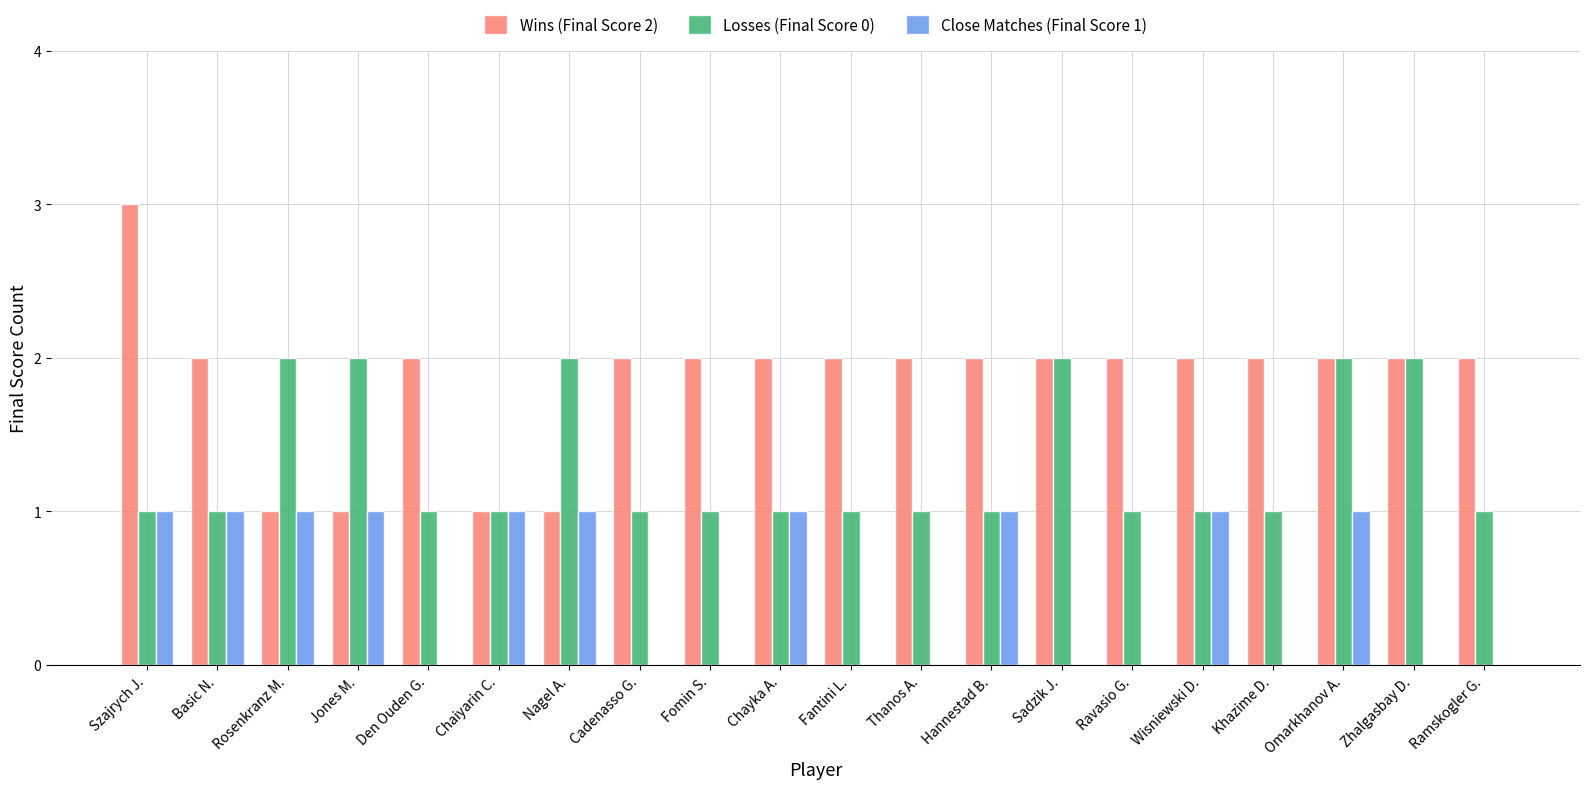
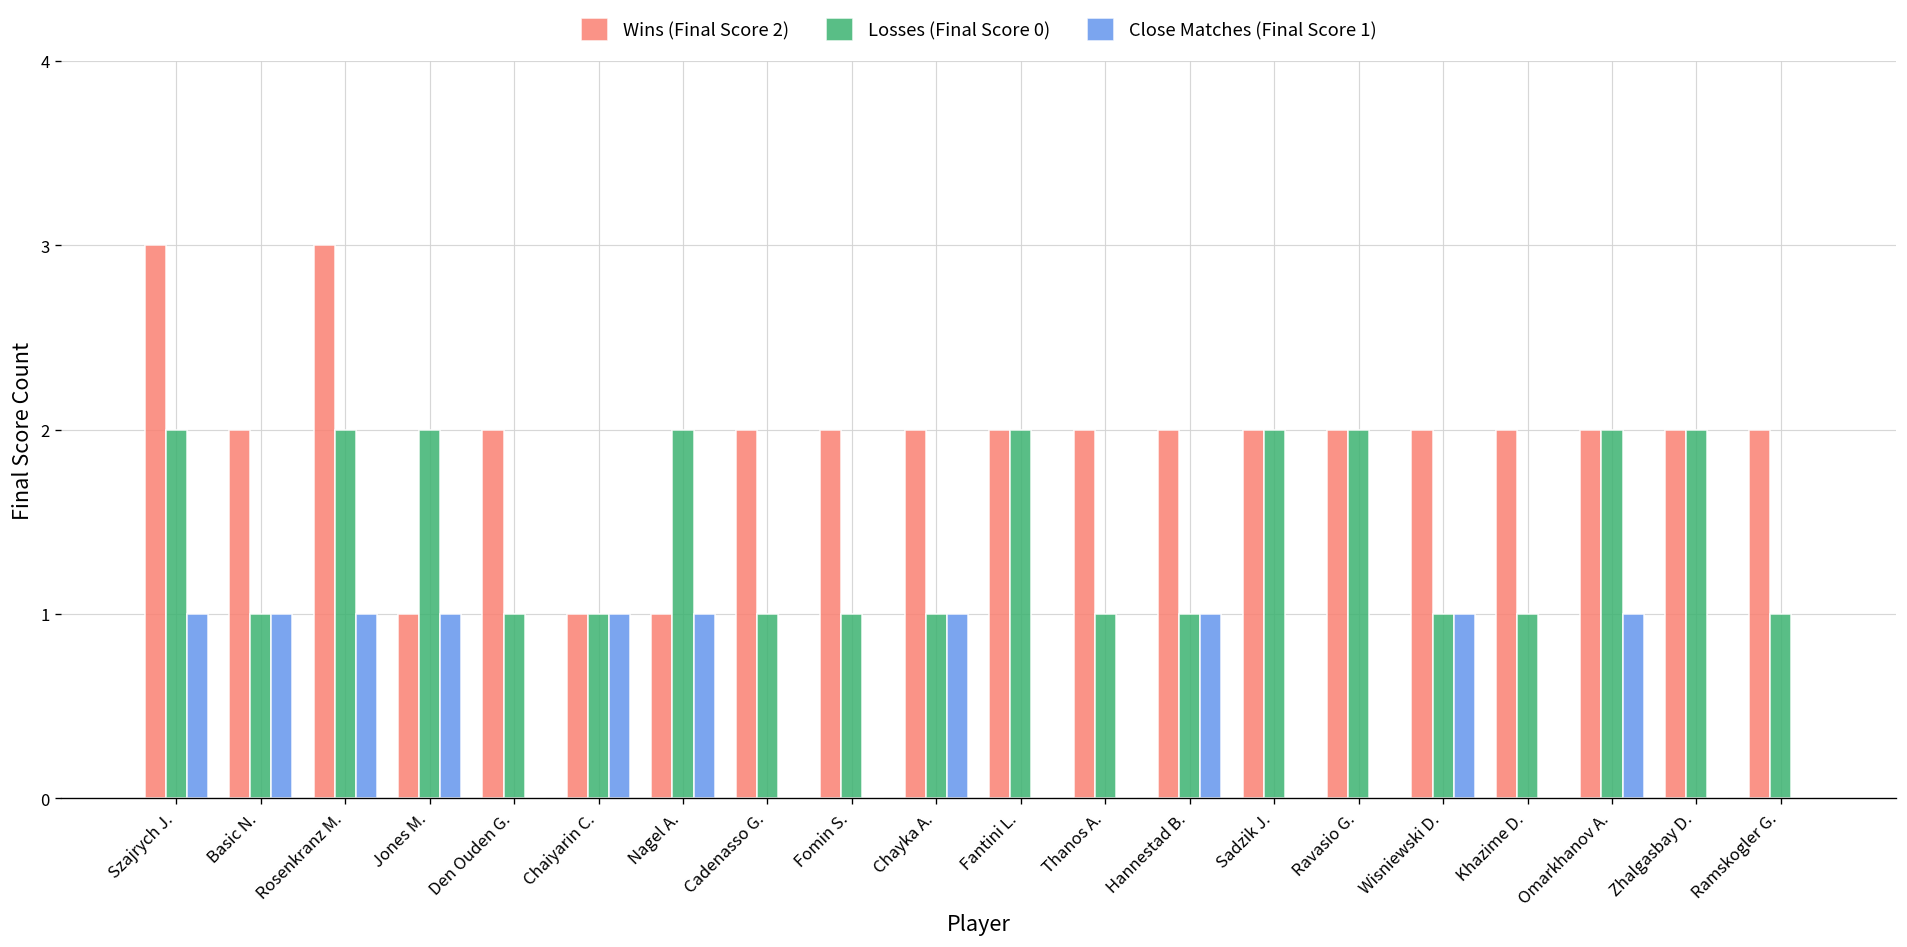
Losses (Final Score 0), Szajrych J.: 1 -> 2
Wins (Final Score 2), Rosenkranz M.: 1 -> 3
Losses (Final Score 0), Fantini L.: 1 -> 2
Losses (Final Score 0), Ravasio G.: 1 -> 2
